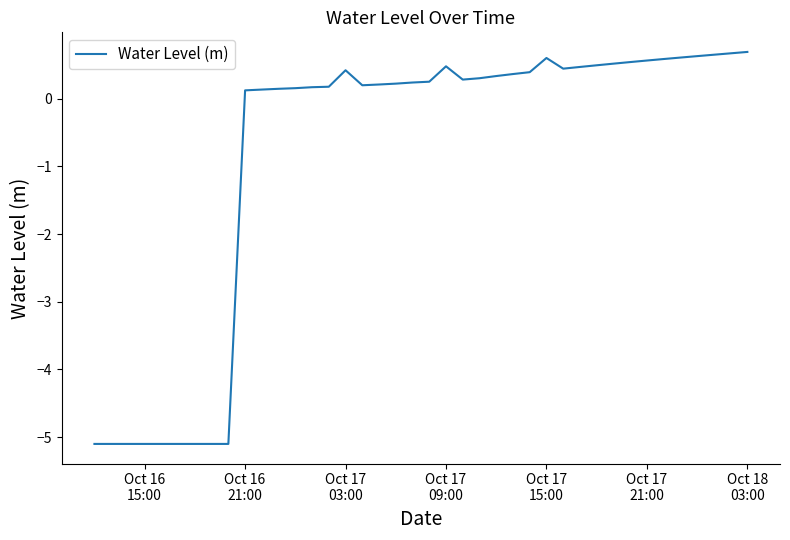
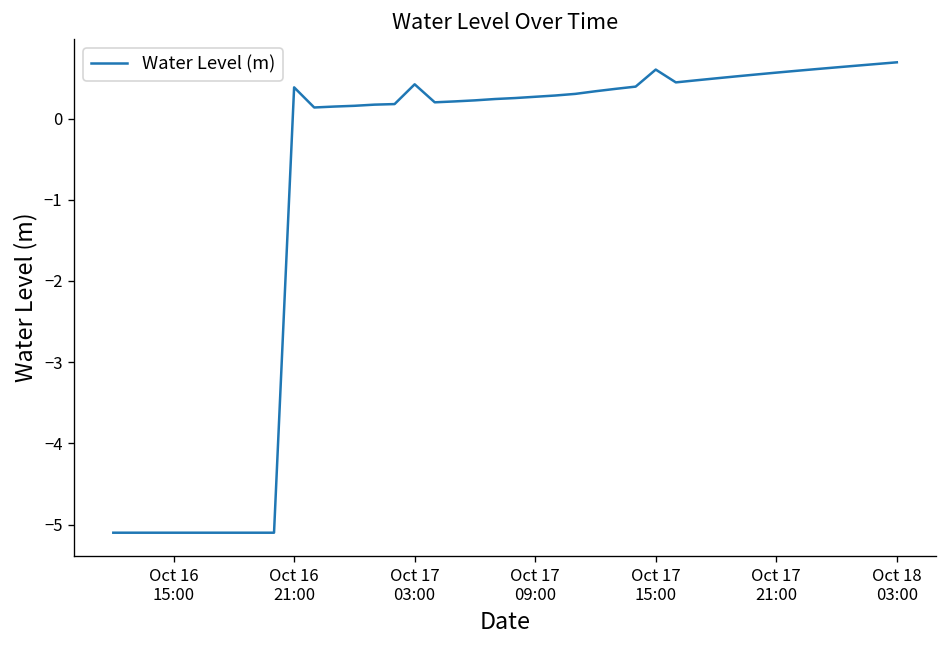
Oct 16 21:00: 0.1 -> 0.4
Oct 17 09:00: 0.5 -> 0.3
